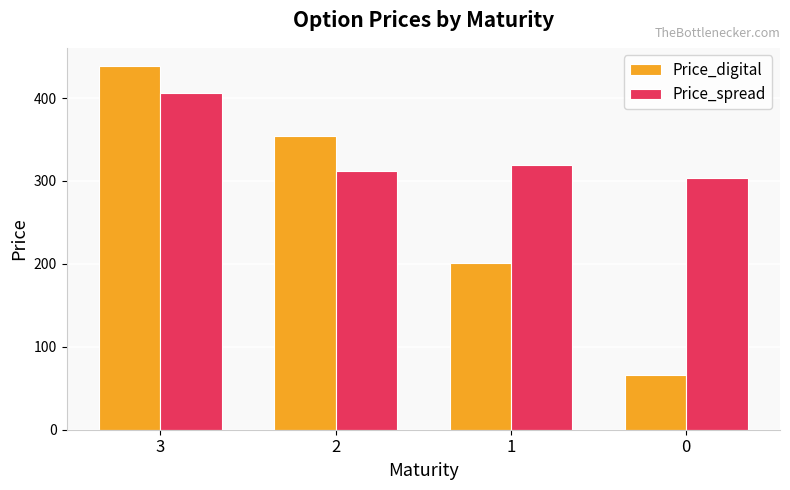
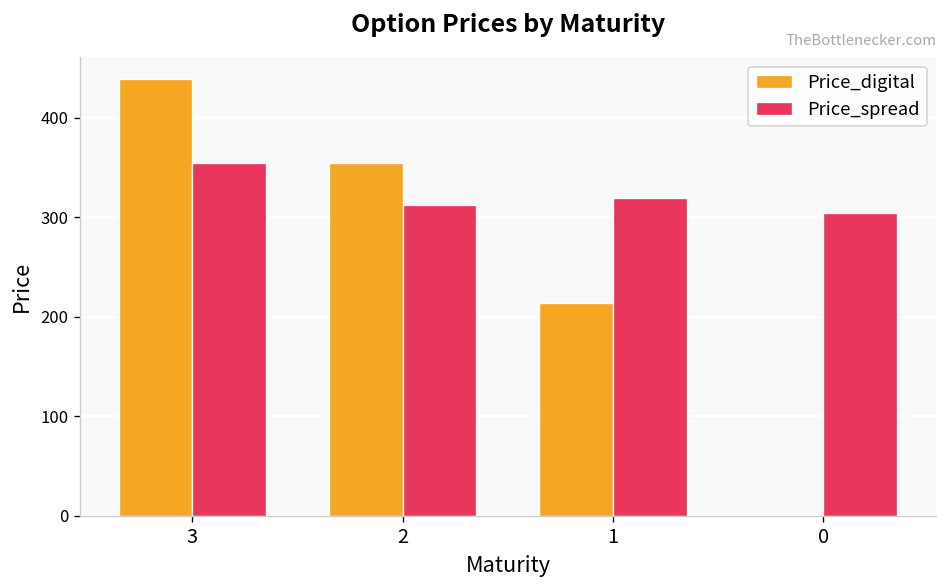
Price_spread, 3: 410 -> 350
Price_digital, 1: 200 -> 210
Price_digital, 0: 70 -> 0
